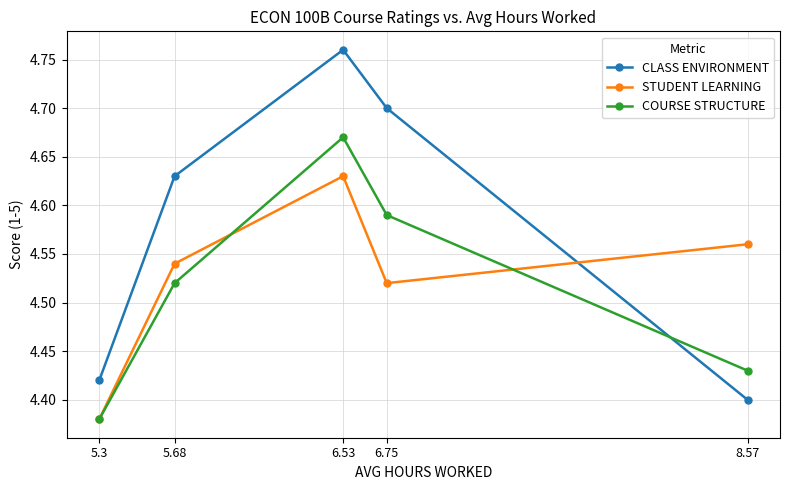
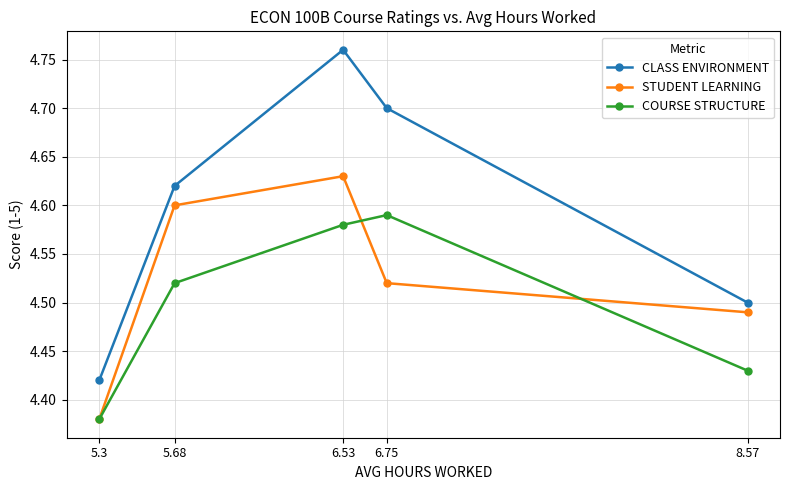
CLASS ENVIRONMENT, 5.68: 4.63 -> 4.62
STUDENT LEARNING, 5.68: 4.54 -> 4.60
COURSE STRUCTURE, 6.53: 4.67 -> 4.58
CLASS ENVIRONMENT, 8.57: 4.4 -> 4.5
STUDENT LEARNING, 8.57: 4.56 -> 4.49
